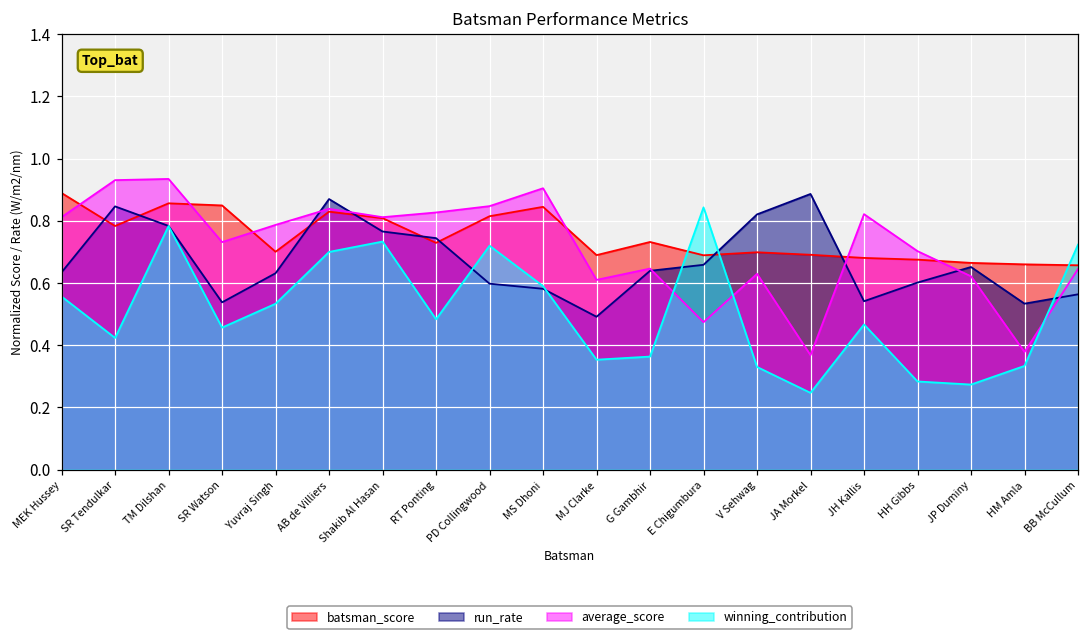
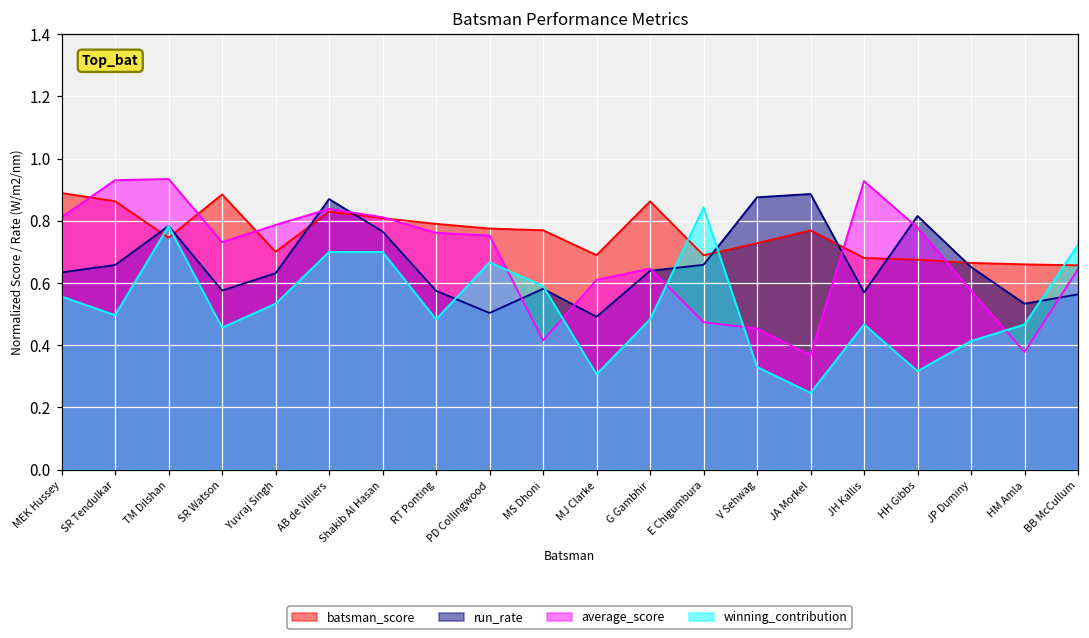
batsman_score, SR Tendulkar: 0.78 -> 0.86
run_rate, SR Tendulkar: 0.85 -> 0.66
winning_contribution, SR Tendulkar: 0.42 -> 0.50
batsman_score, TM Dilshan: 0.86 -> 0.75
batsman_score, SR Watson: 0.85 -> 0.88
run_rate, SR Watson: 0.54 -> 0.58
winning_contribution, Shakib Al Hasan: 0.73 -> 0.70
batsman_score, RT Ponting: 0.73 -> 0.79
run_rate, RT Ponting: 0.74 -> 0.58
average_score, RT Ponting: 0.83 -> 0.76
batsman_score, PD Collingwood: 0.81 -> 0.78
run_rate, PD Collingwood: 0.60 -> 0.50
average_score, PD Collingwood: 0.85 -> 0.75
winning_contribution, PD Collingwood: 0.72 -> 0.67
batsman_score, MS Dhoni: 0.85 -> 0.77
average_score, MS Dhoni: 0.90 -> 0.42
winning_contribution, MJ Clarke: 0.35 -> 0.31
batsman_score, G Gambhir: 0.73 -> 0.86
winning_contribution, G Gambhir: 0.36 -> 0.48
batsman_score, V Sehwag: 0.70 -> 0.73
run_rate, V Sehwag: 0.82 -> 0.88
average_score, V Sehwag: 0.63 -> 0.45
batsman_score, JA Morkel: 0.69 -> 0.77
run_rate, JH Kallis: 0.54 -> 0.57
average_score, JH Kallis: 0.82 -> 0.93
run_rate, HH Gibbs: 0.60 -> 0.82
average_score, HH Gibbs: 0.70 -> 0.78
winning_contribution, HH Gibbs: 0.28 -> 0.32
average_score, JP Duminy: 0.62 -> 0.58
winning_contribution, JP Duminy: 0.27 -> 0.41
winning_contribution, HM Amla: 0.33 -> 0.47
